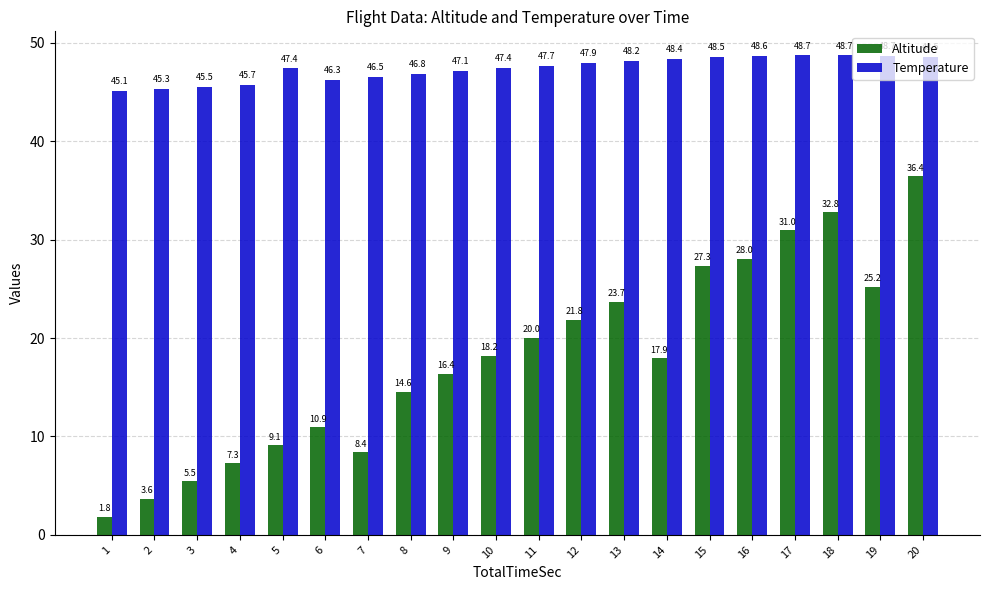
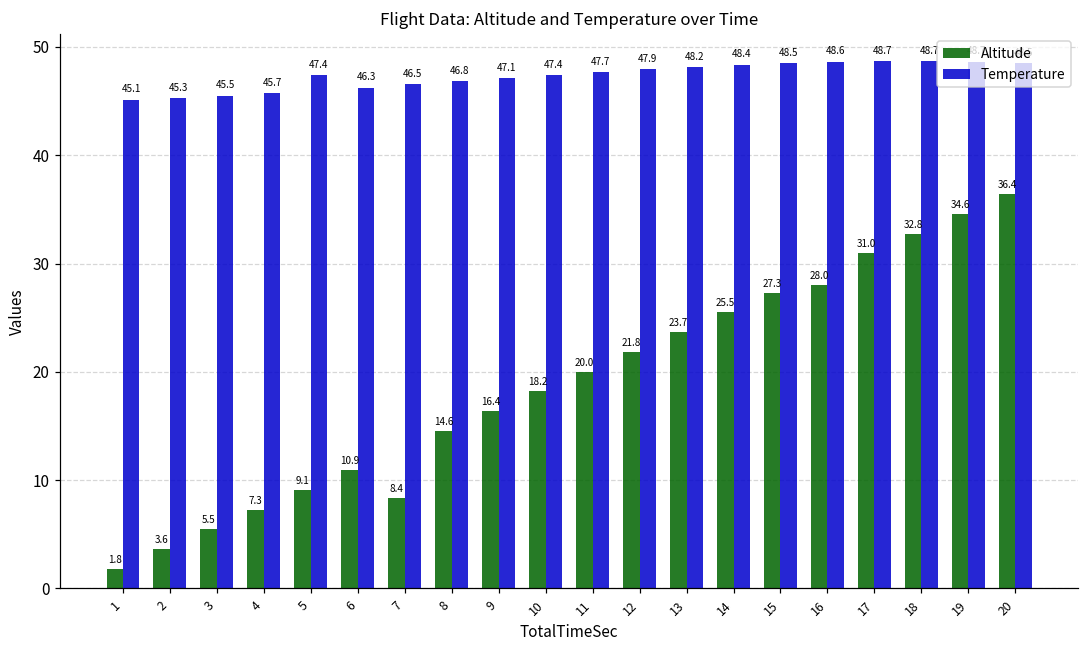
Altitude, 14: 17.9 -> 25.5
Altitude, 19: 25.2 -> 34.6
